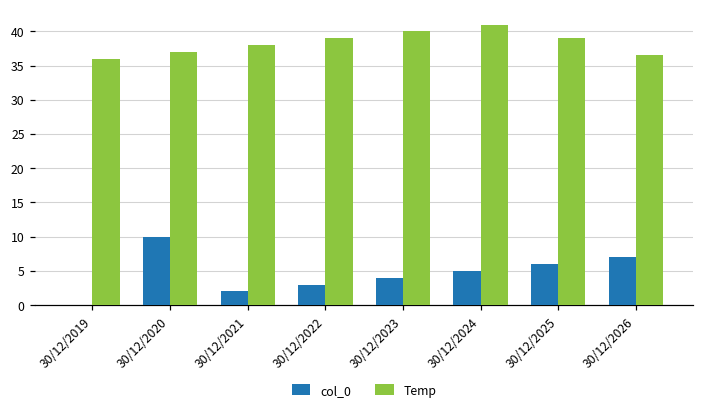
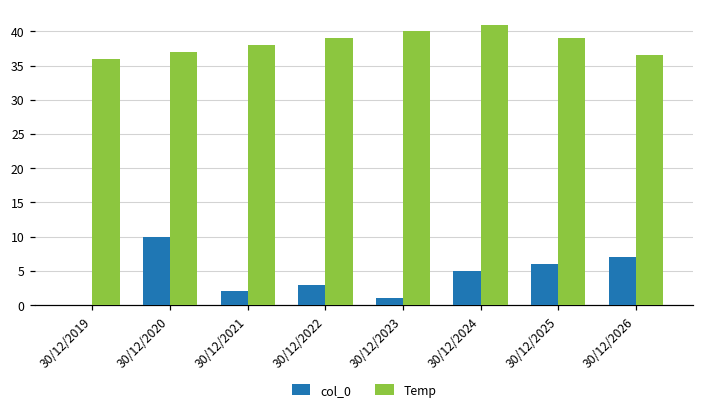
col_0, 30/12/2023: 4 -> 1
